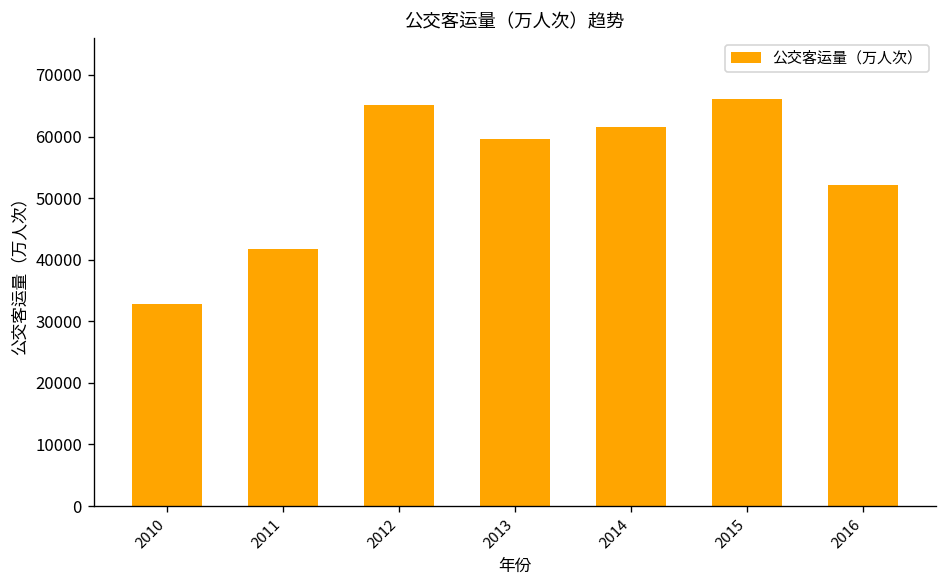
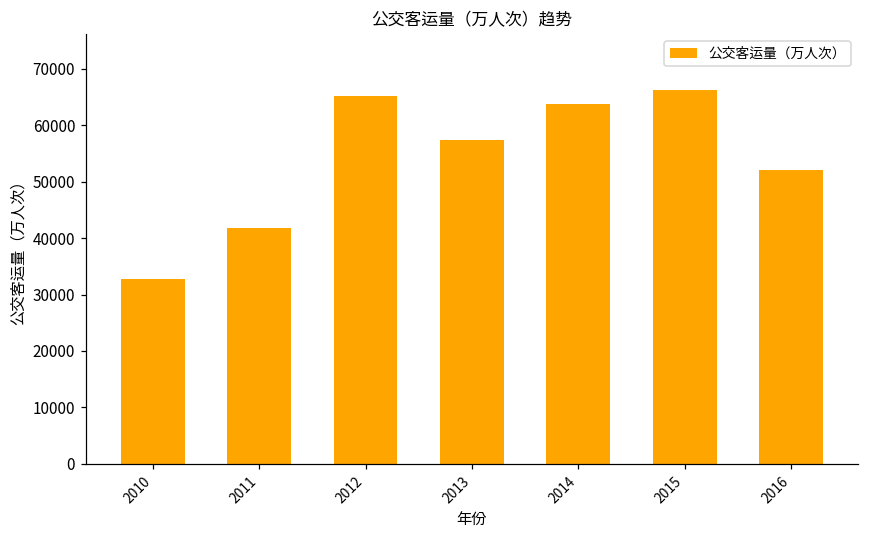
2013: 60000 -> 57000
2014: 62000 -> 64000
